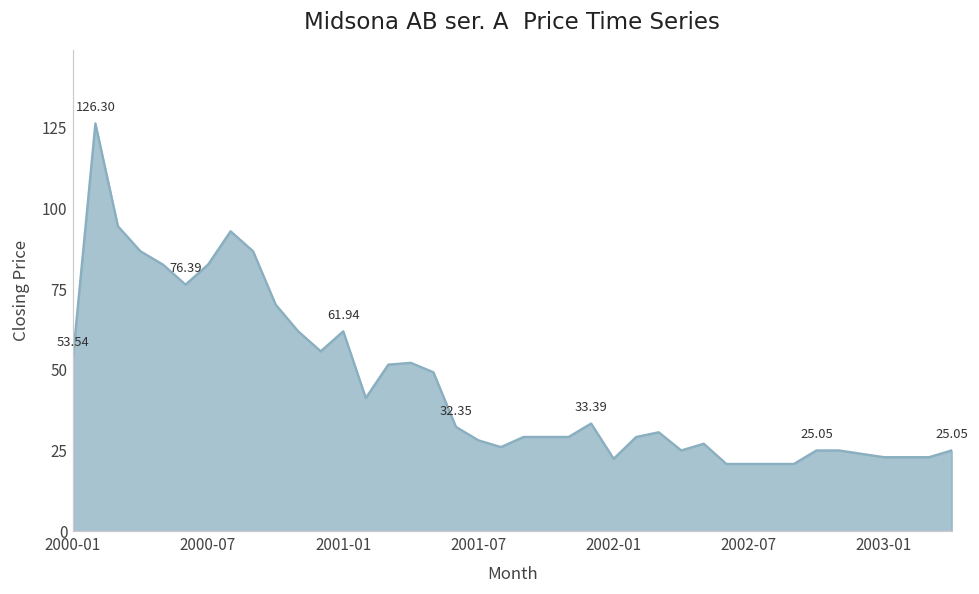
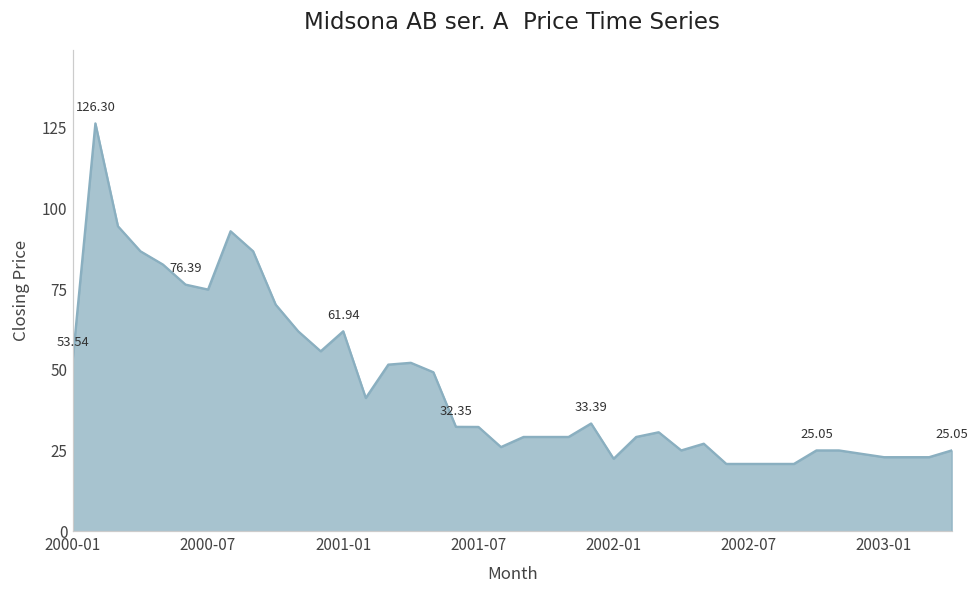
2000-07: 83 -> 75
2001-07: 28 -> 32
